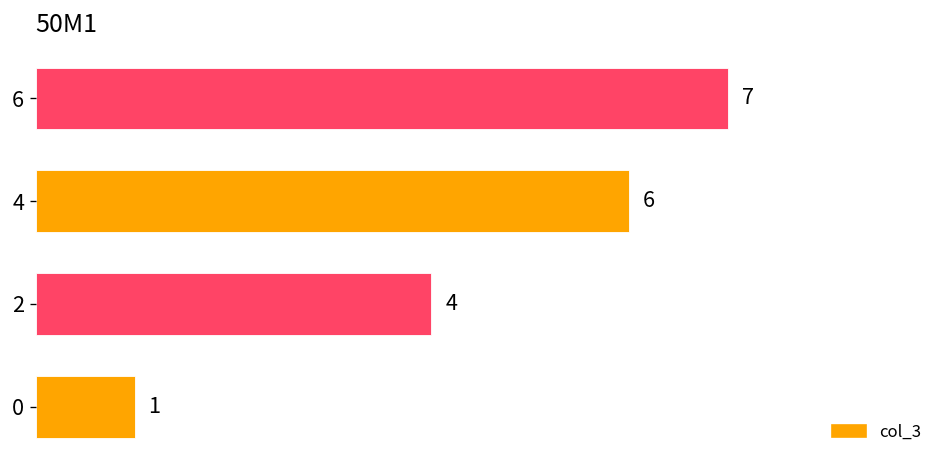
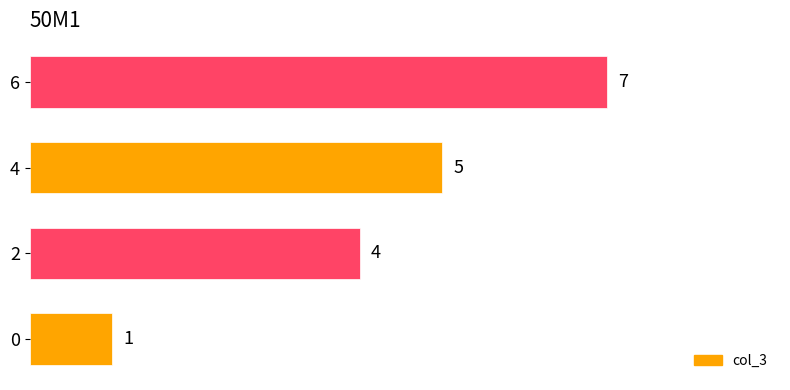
4: 6 -> 5
